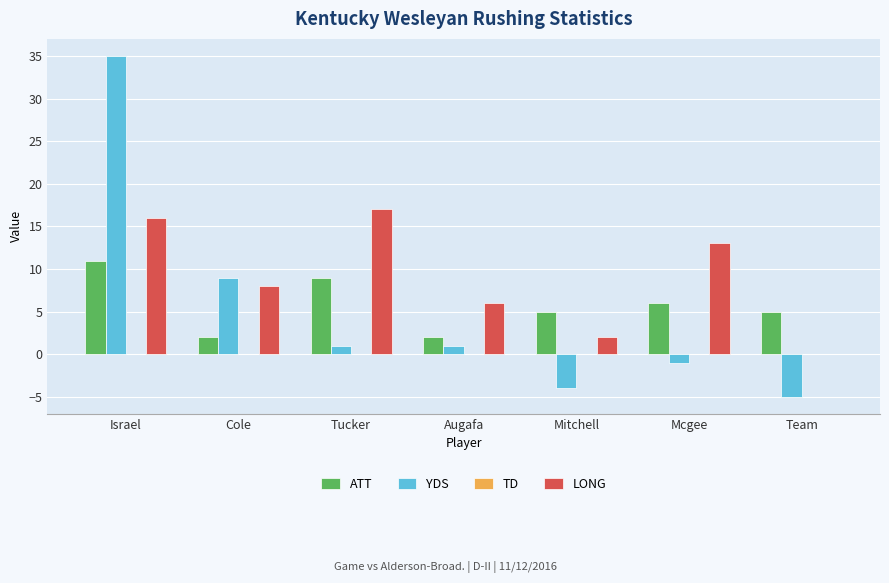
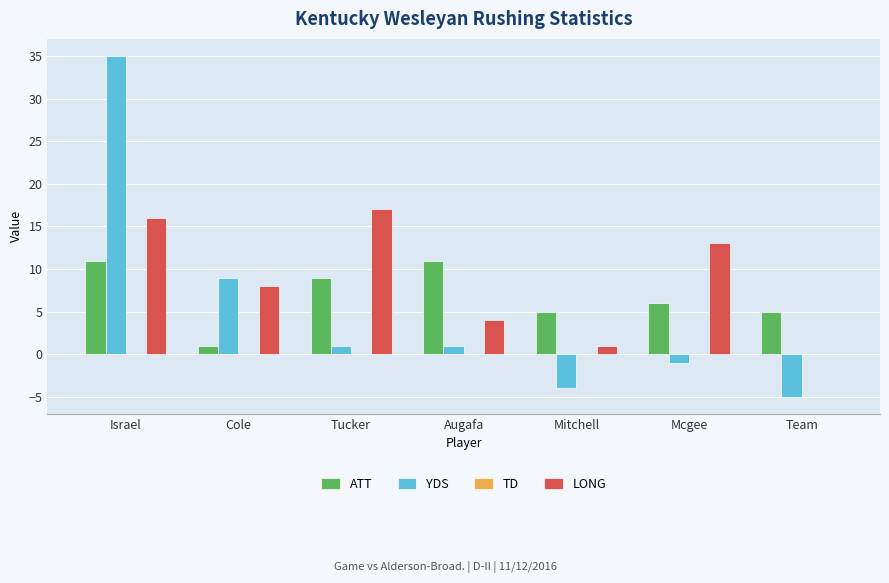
ATT, Cole: 2 -> 1
ATT, Augafa: 2 -> 11
LONG, Augafa: 6 -> 4
LONG, Mitchell: 2 -> 1
